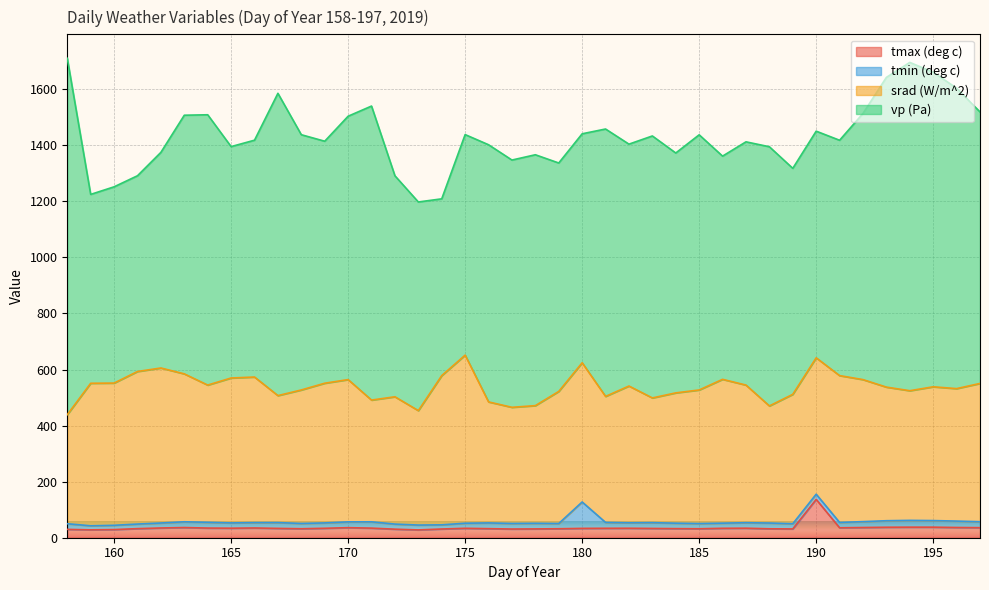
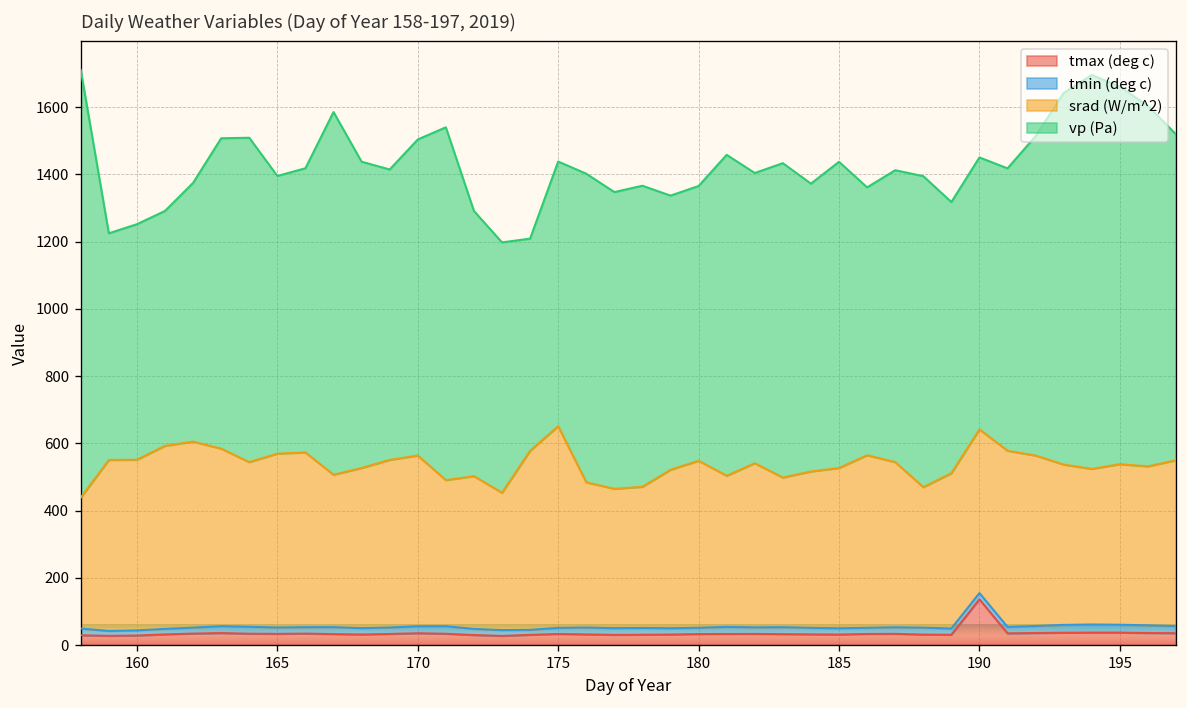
tmin (deg c), 180: 90 -> 20
